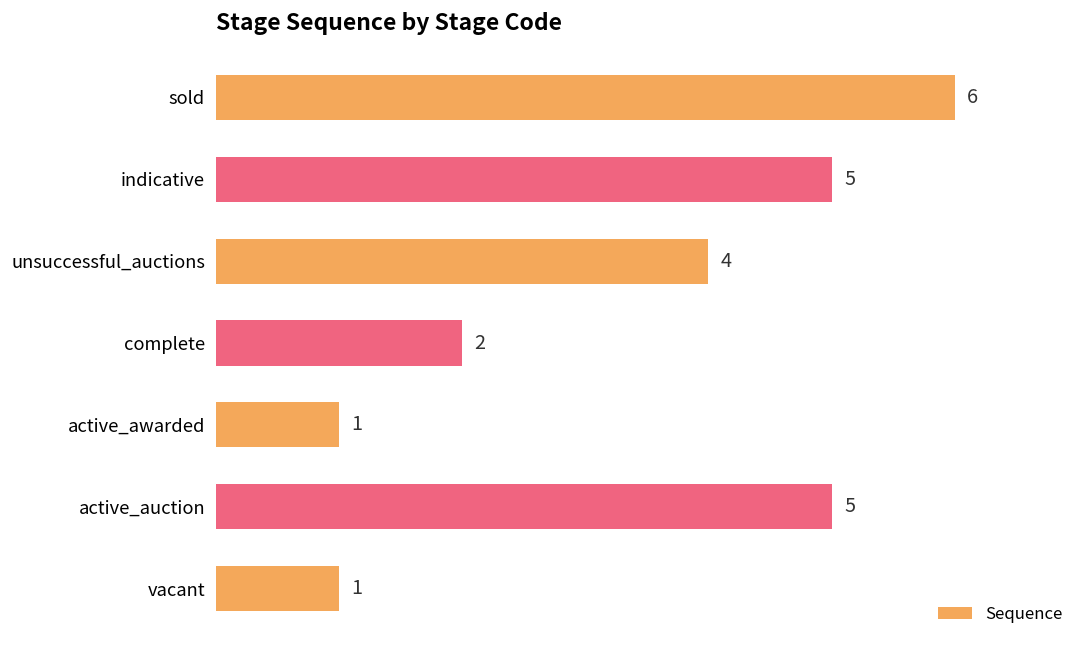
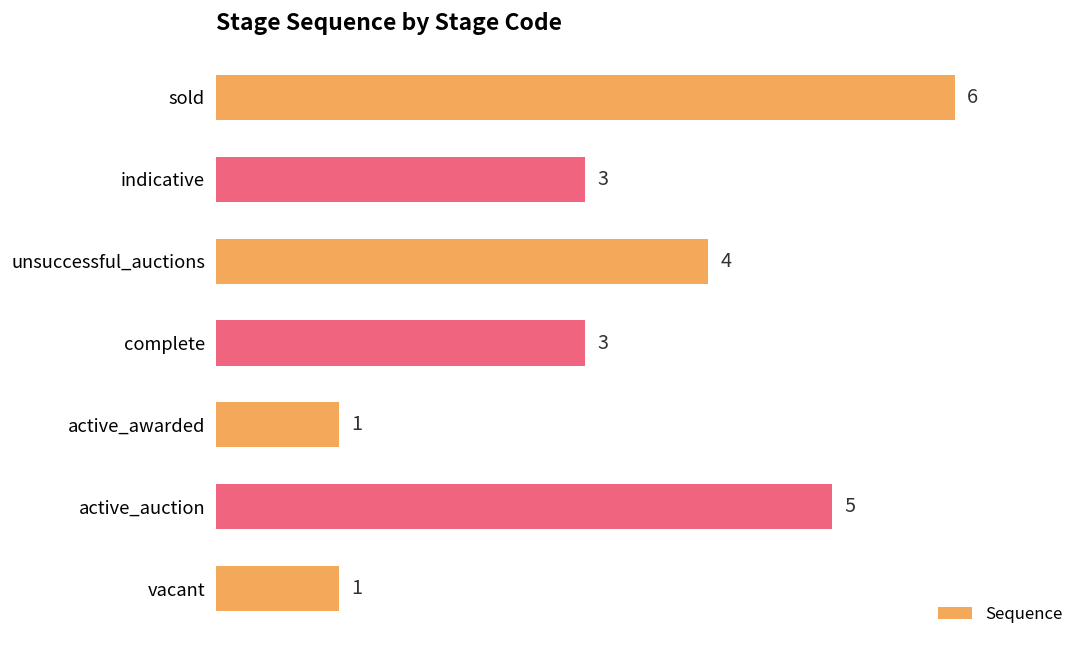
indicative: 5 -> 3
complete: 2 -> 3
